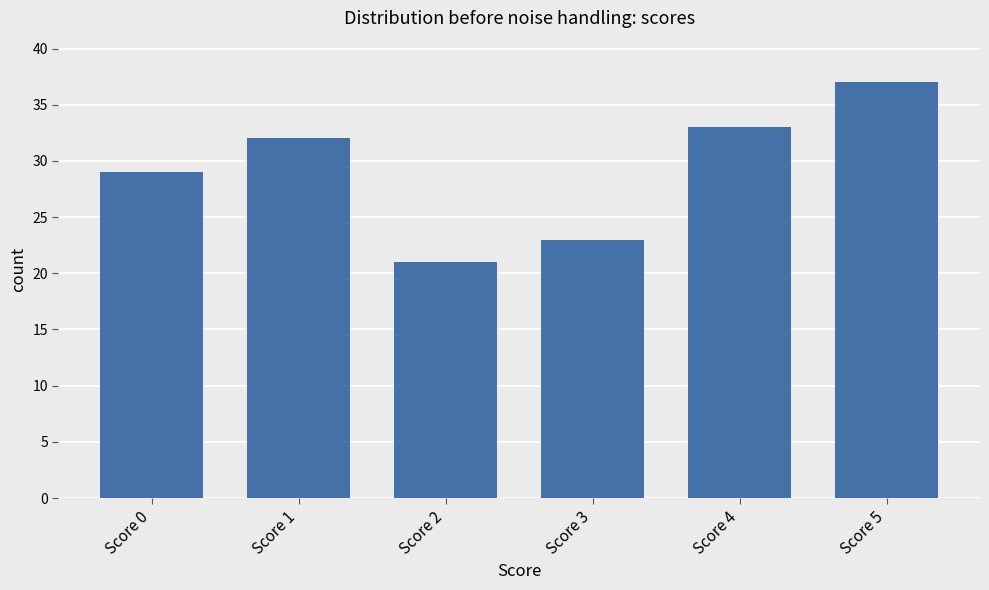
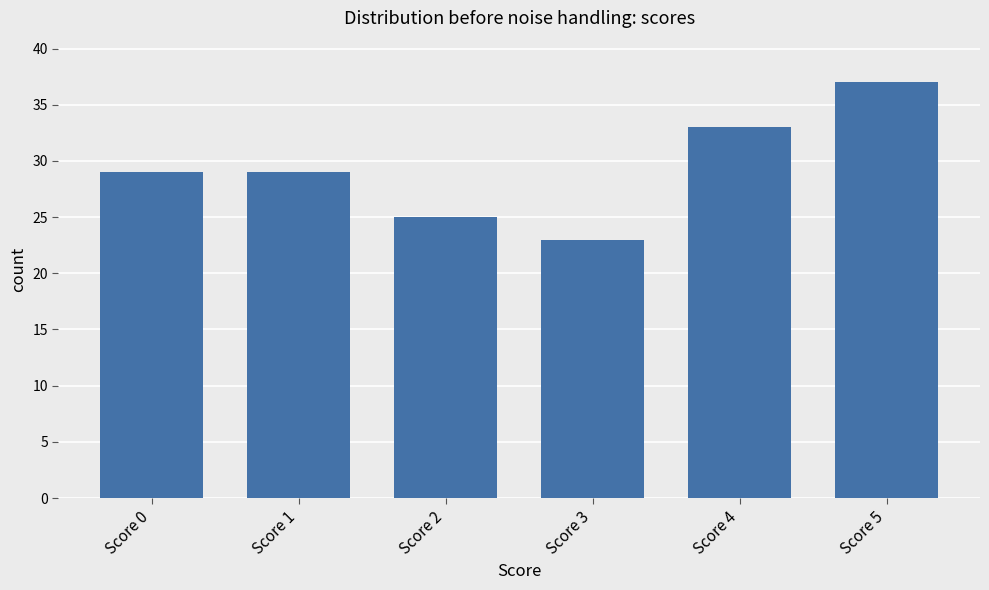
Score 1: 32 -> 29
Score 2: 21 -> 25
